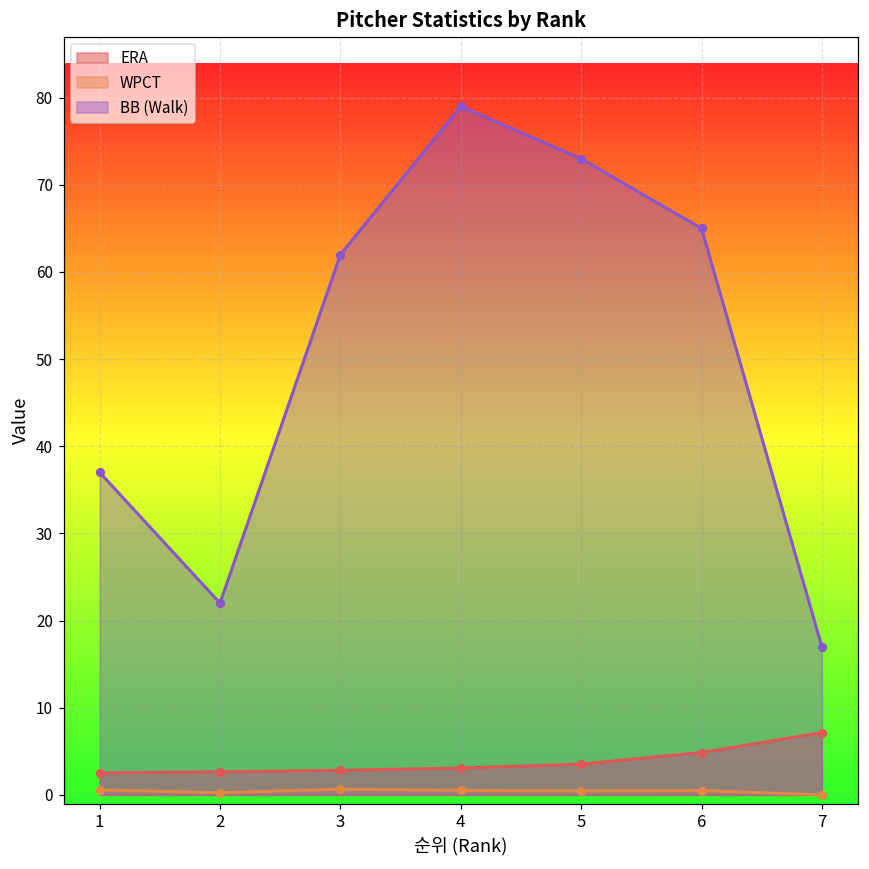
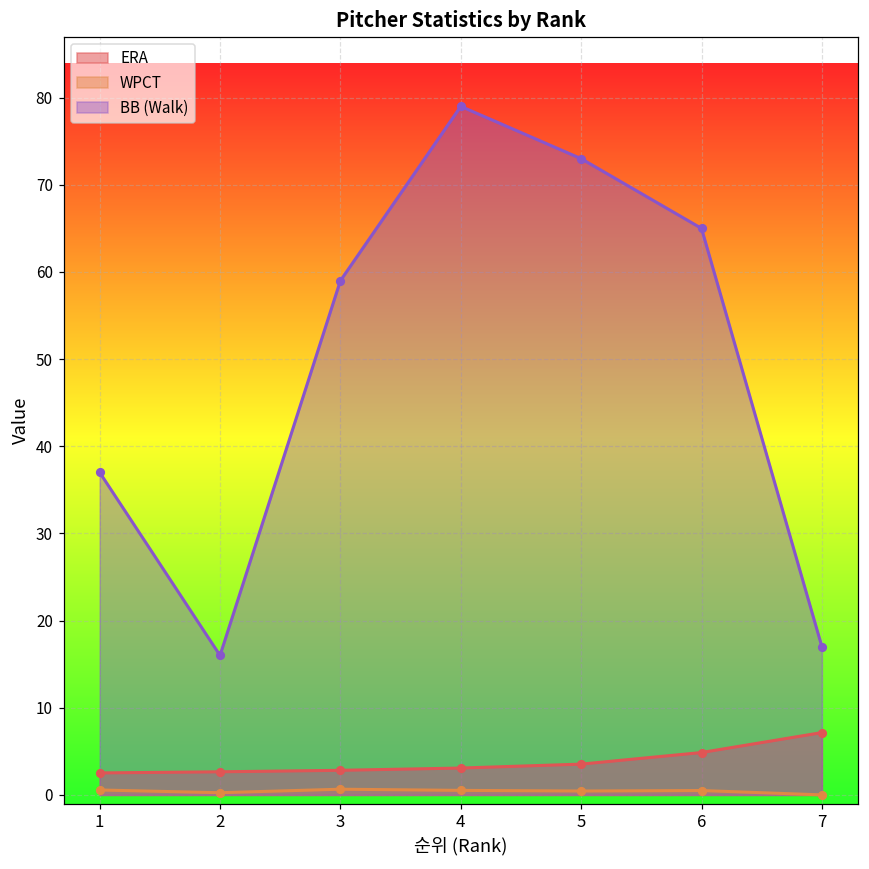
BB (Walk), 2: 22 -> 16
BB (Walk), 3: 62 -> 59
